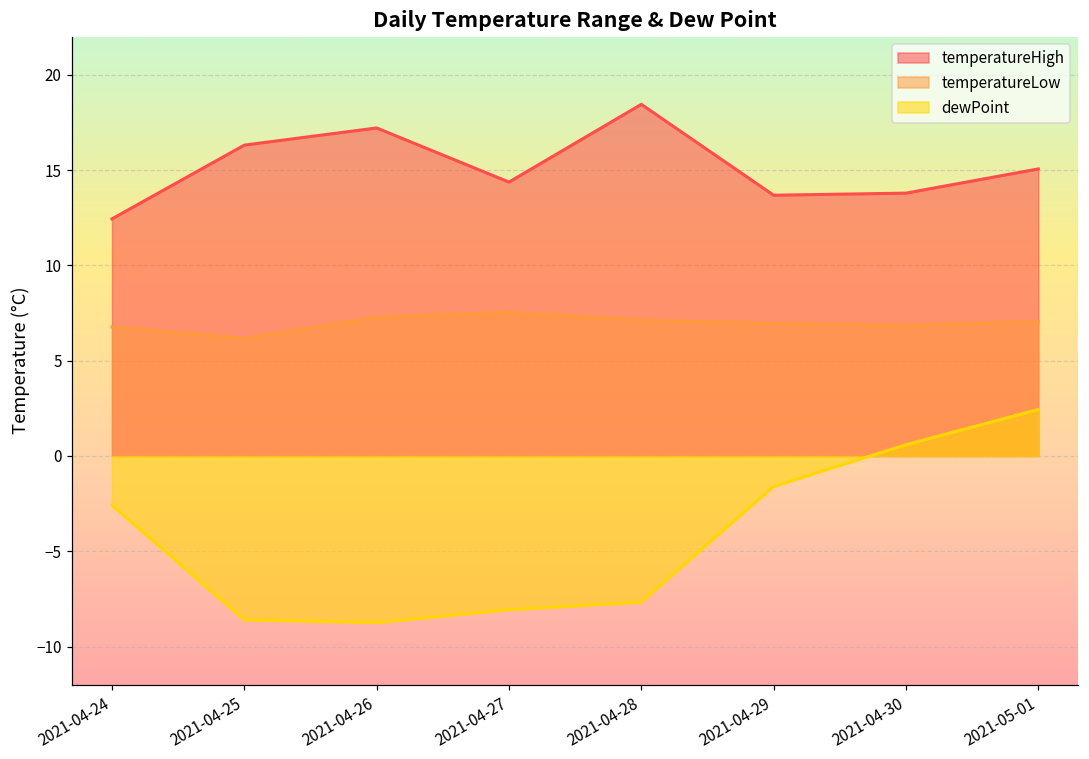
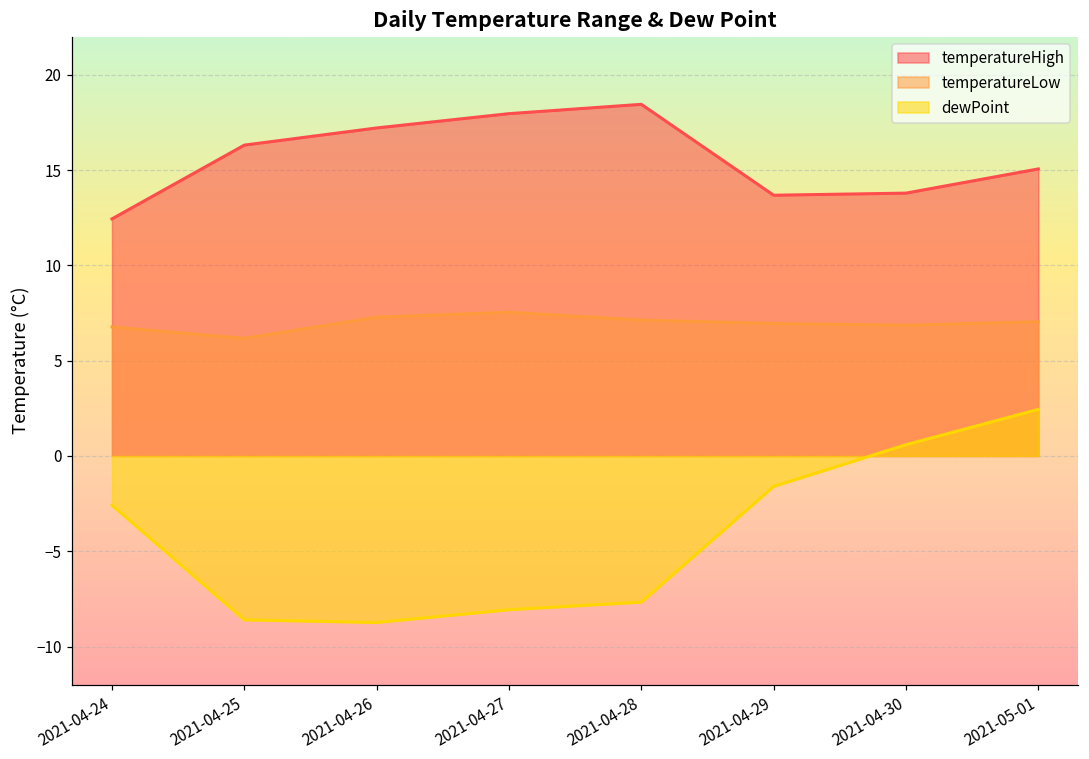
temperatureHigh, 2021-04-27: 14.4 -> 18.0
